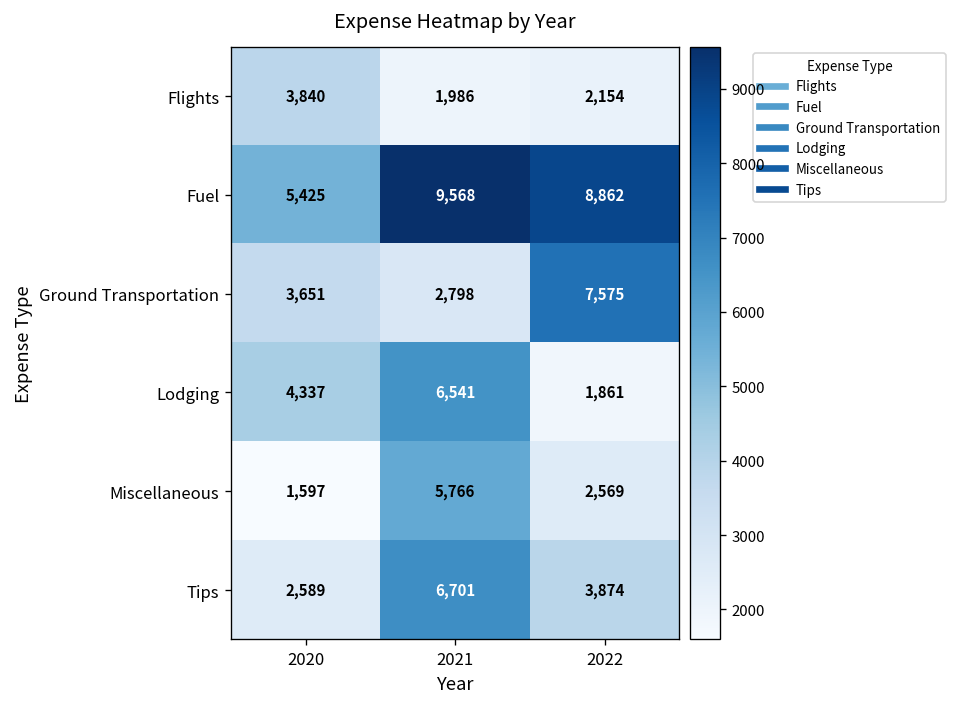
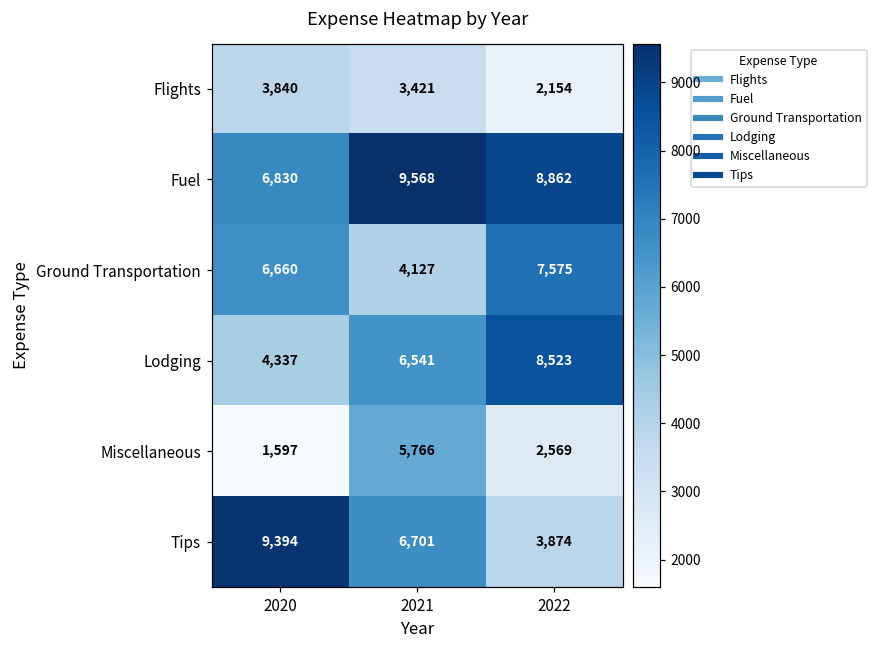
Flights, 2021: 1,986 -> 3,421
Fuel, 2020: 5,425 -> 6,830
Ground Transportation, 2020: 3,651 -> 6,660
Ground Transportation, 2021: 2,798 -> 4,127
Lodging, 2022: 1,861 -> 8,523
Tips, 2020: 2,589 -> 9,394
